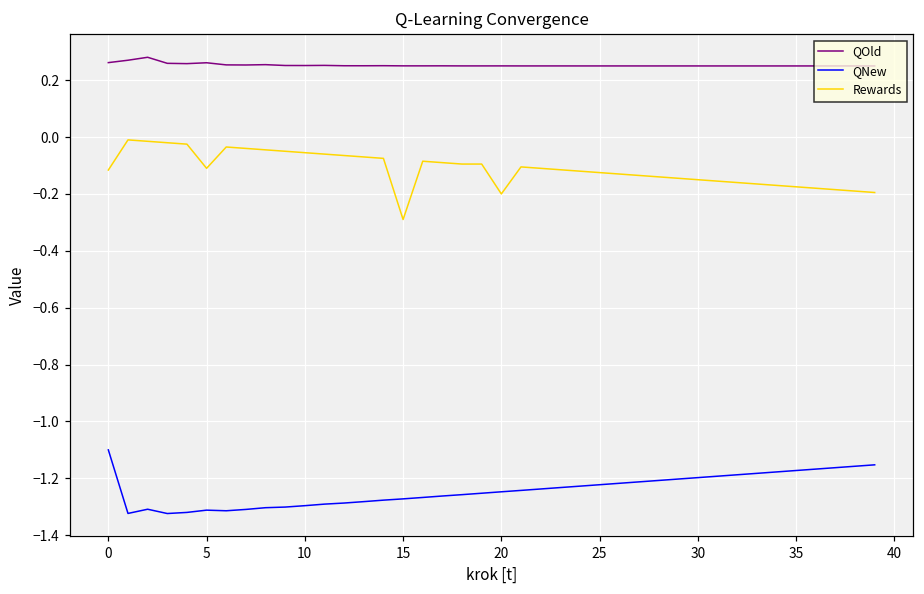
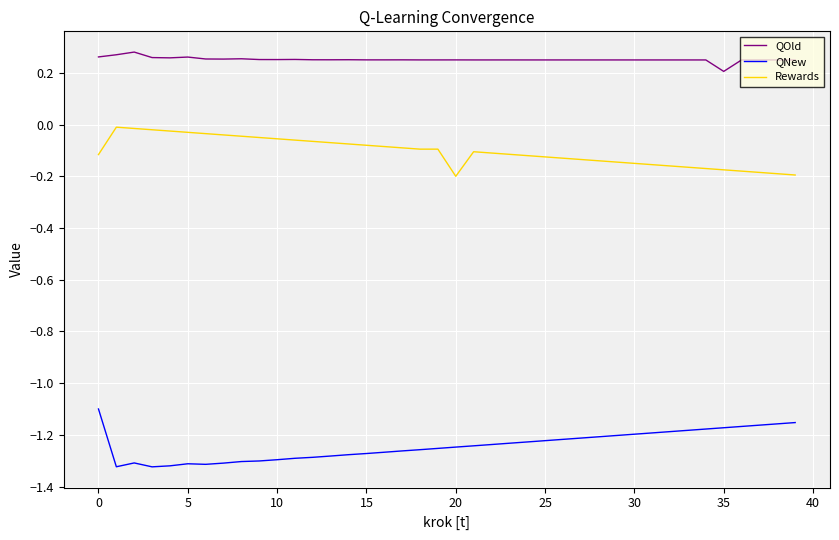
Rewards, 5: -0.11 -> -0.03
Rewards, 15: -0.29 -> -0.08
QOld, 35: 0.25 -> 0.21
